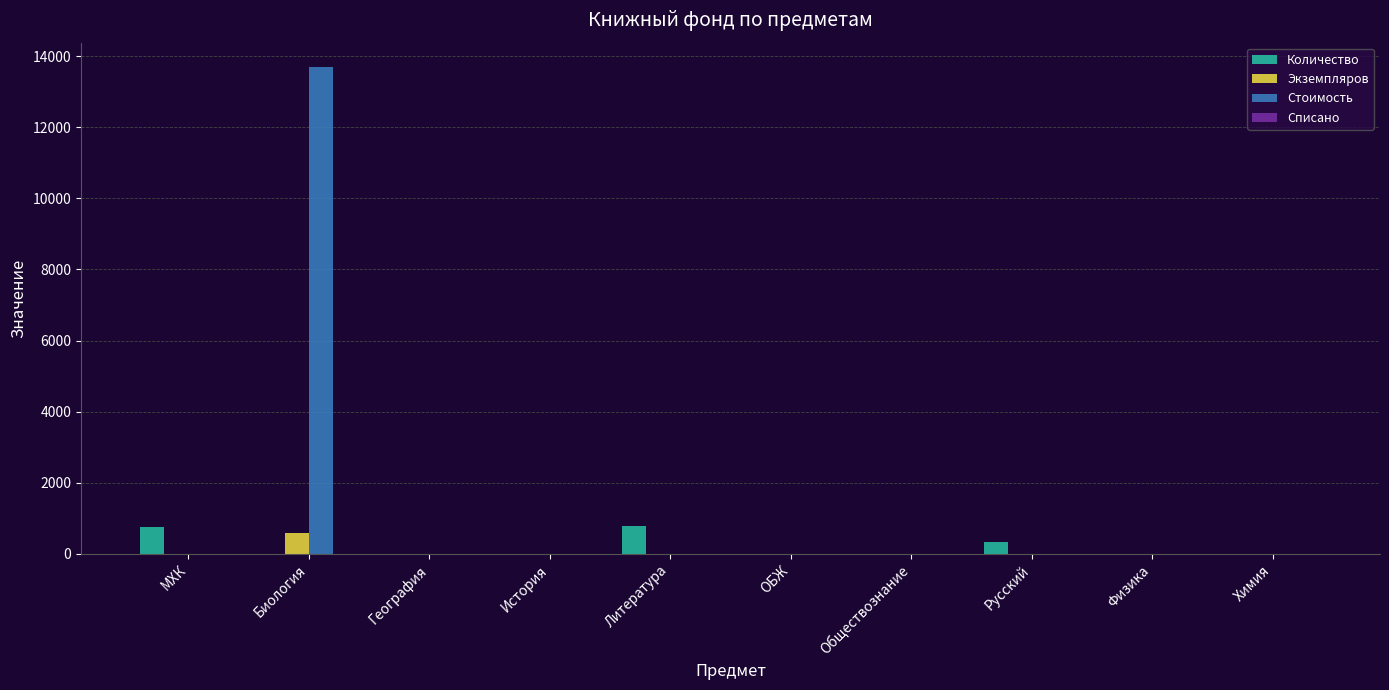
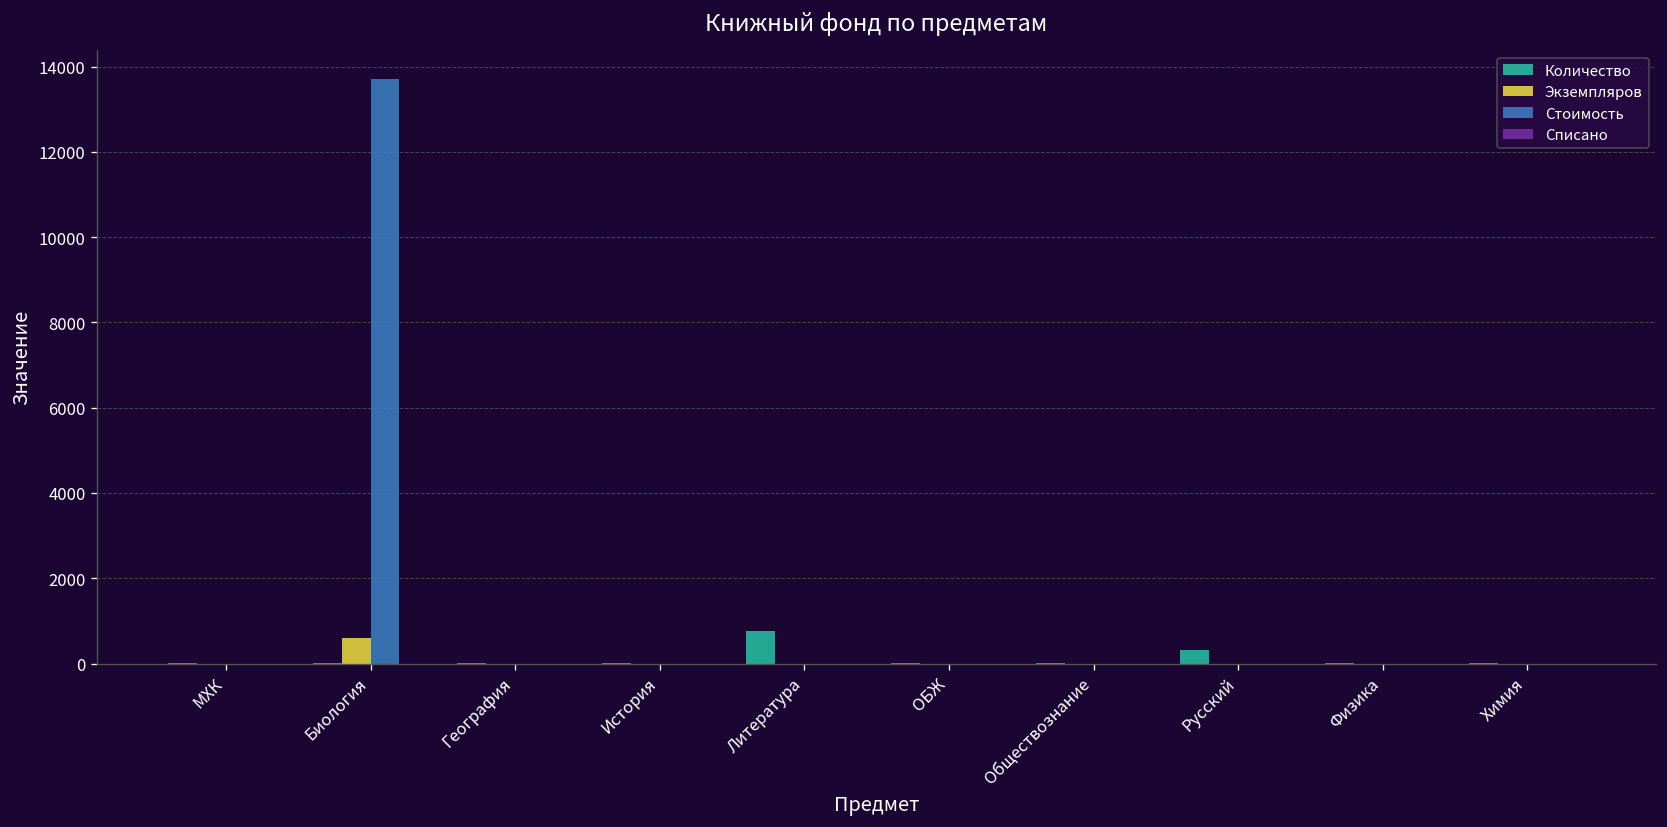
Количество, МХК: 800 -> 0
